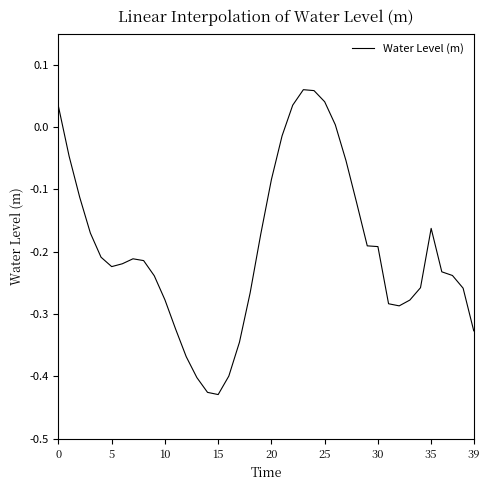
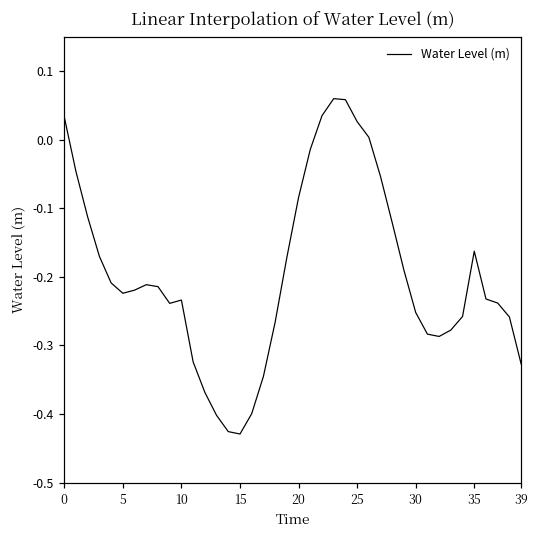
10: -0.28 -> -0.23
25: 0.04 -> 0.03
30: -0.19 -> -0.25
